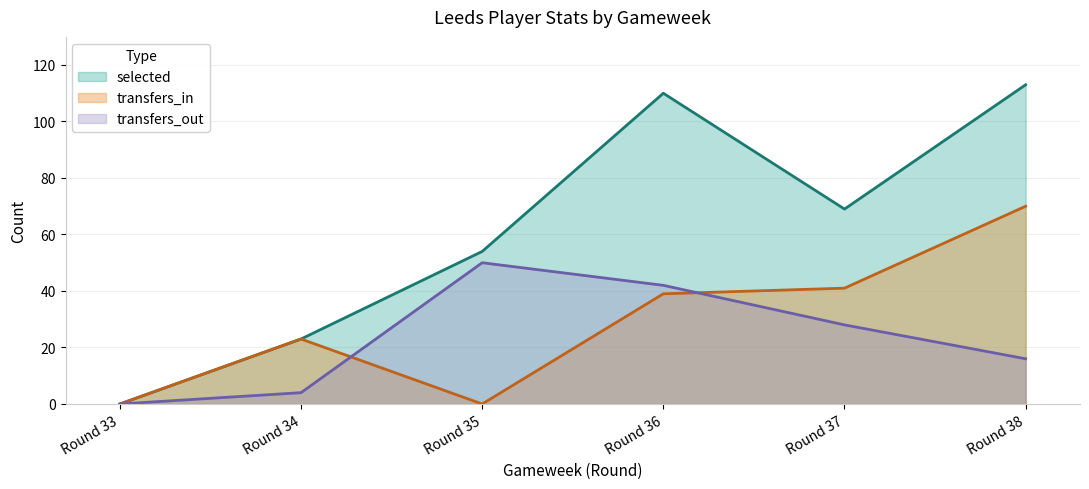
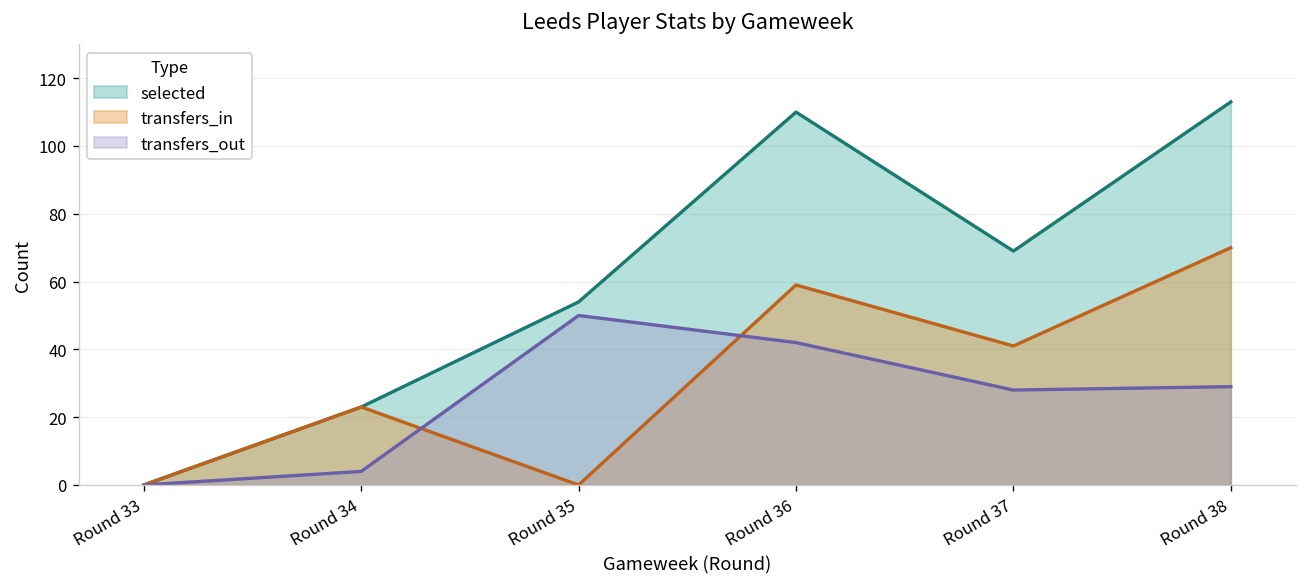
transfers_in, Round 36: 39 -> 59
transfers_out, Round 38: 16 -> 29
